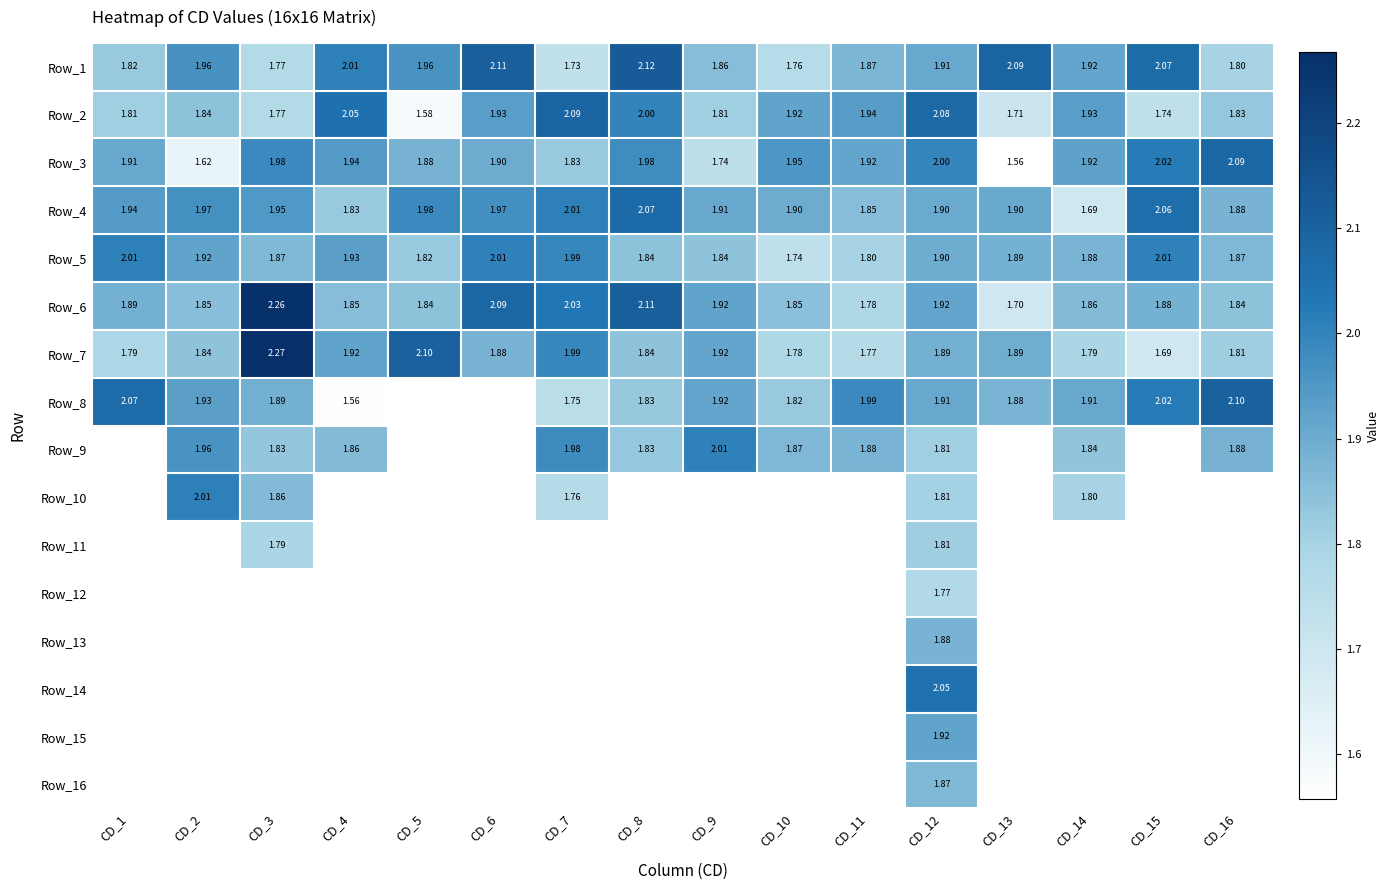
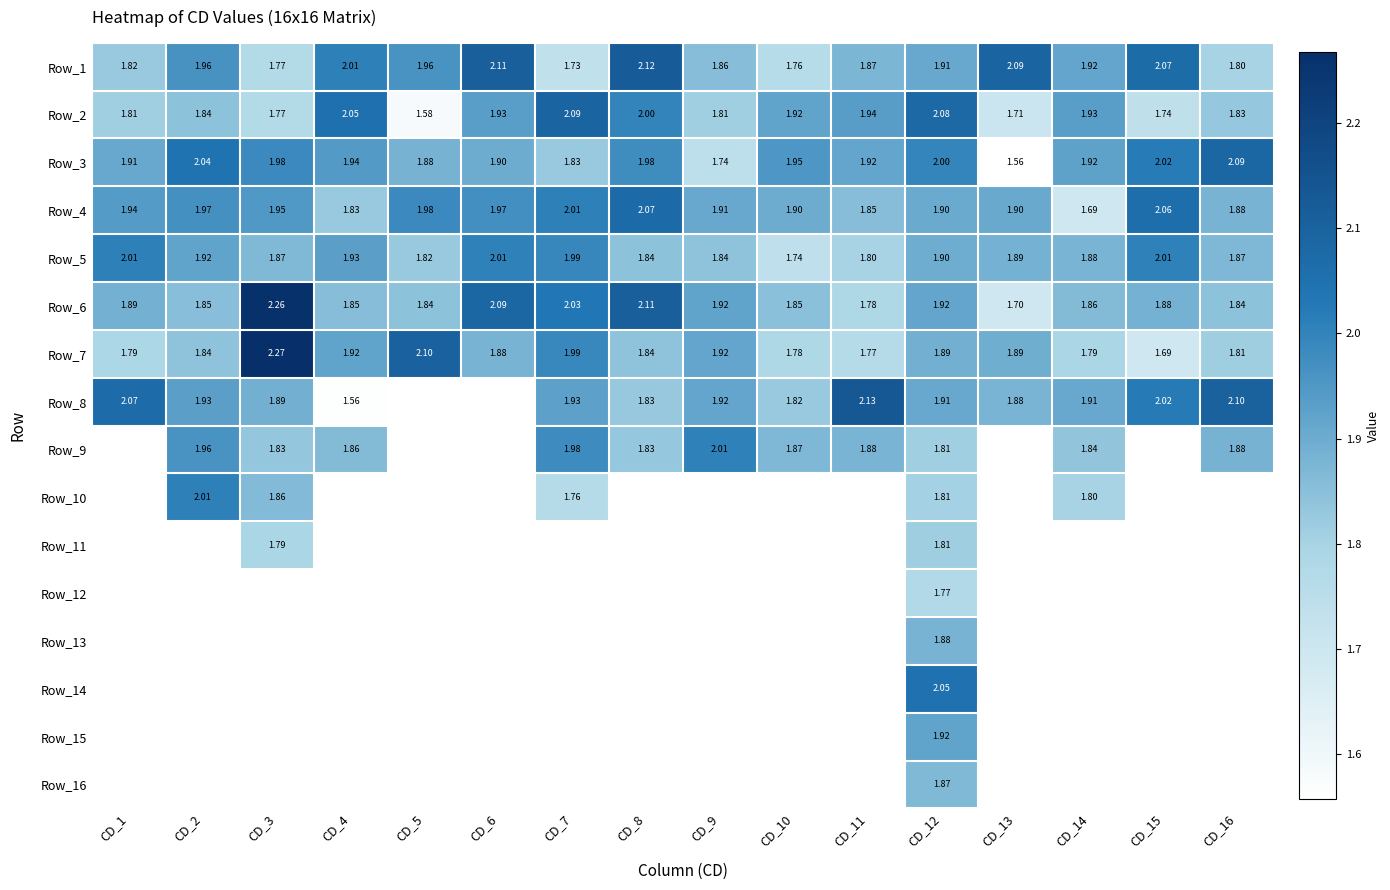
Row_3, CD_2: 1.62 -> 2.04
Row_8, CD_7: 1.75 -> 1.93
Row_8, CD_11: 1.99 -> 2.13
